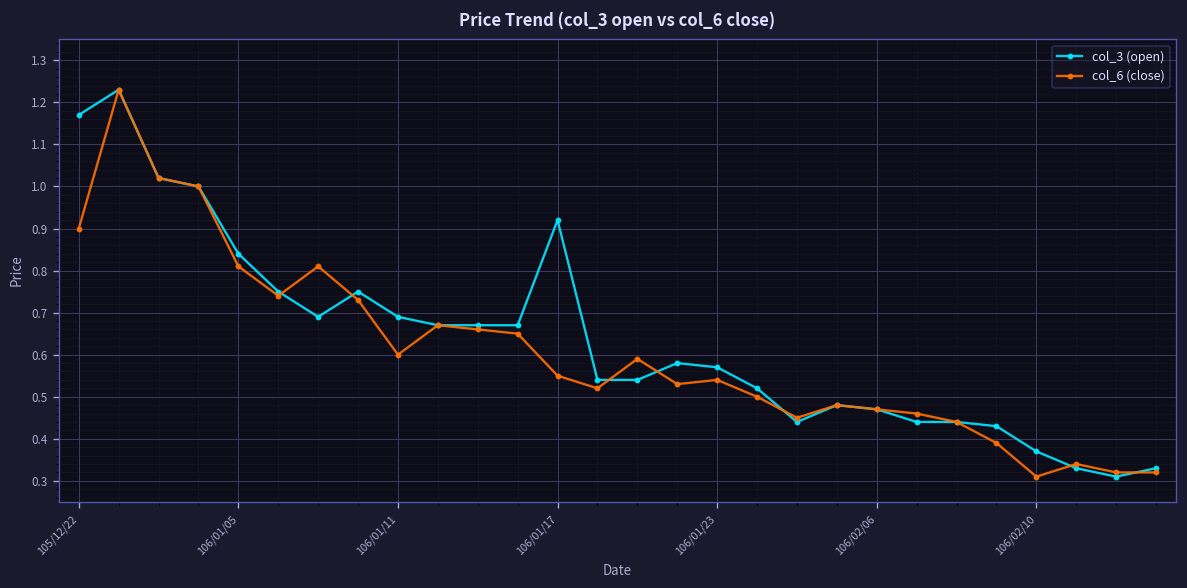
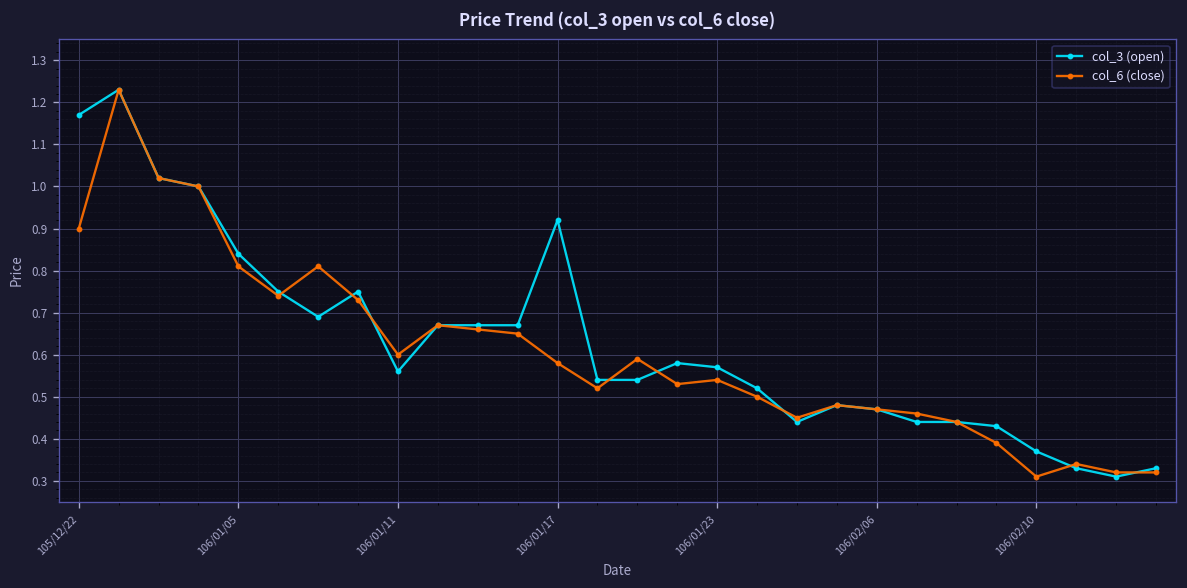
col_3 (open), 106/01/11: 0.69 -> 0.56
col_6 (close), 106/01/17: 0.55 -> 0.58
